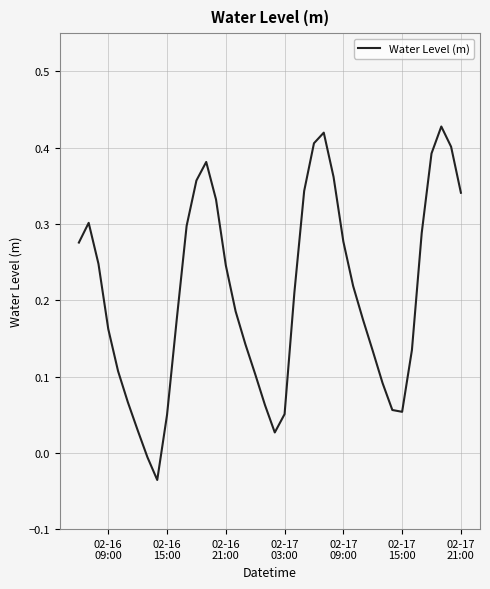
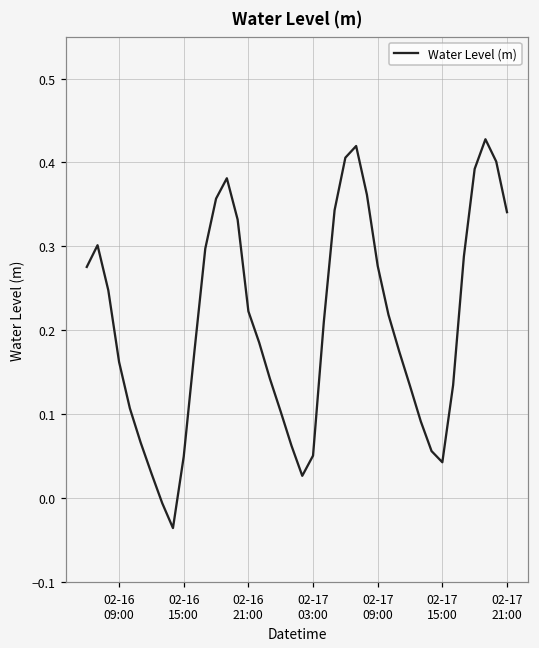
02-16 21:00: 0.25 -> 0.22
02-17 15:00: 0.05 -> 0.04
